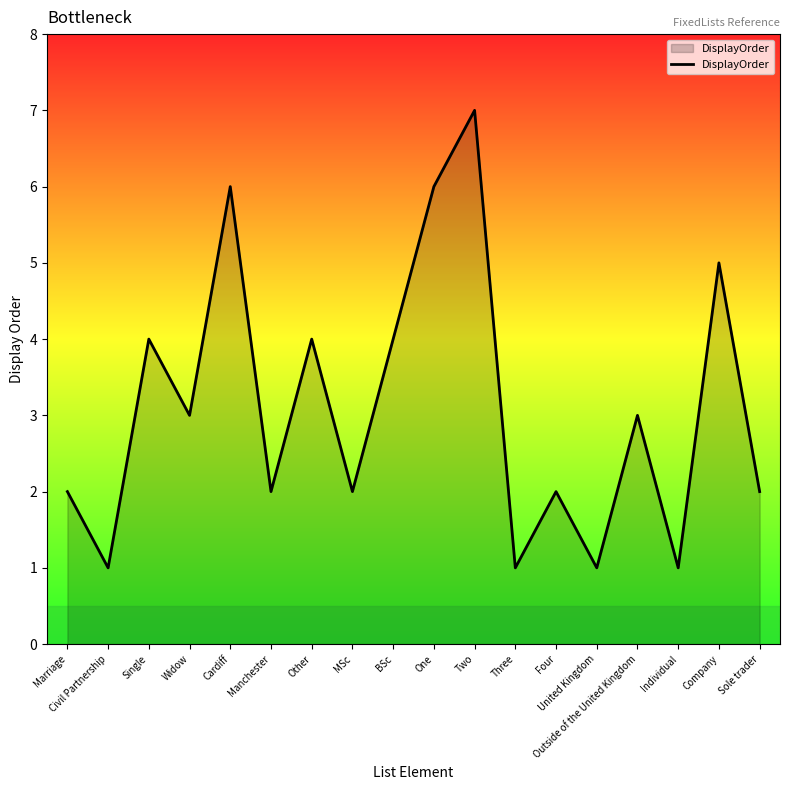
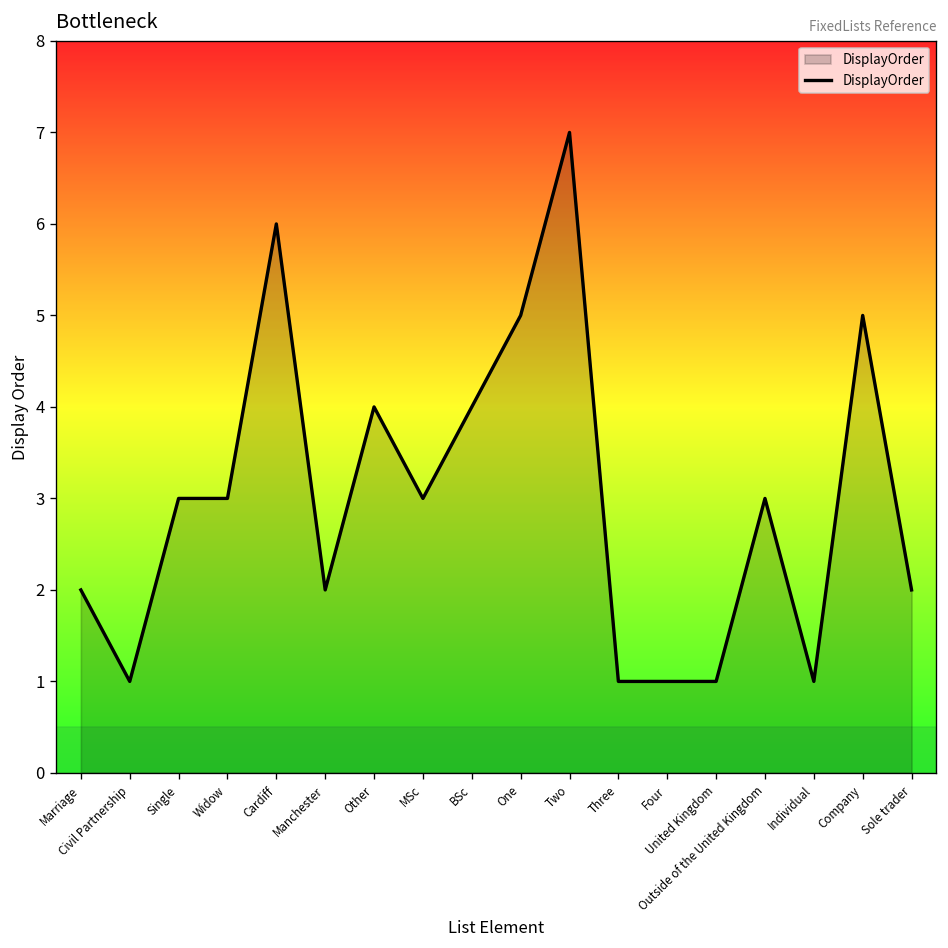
Single: 4 -> 3
MSc: 2 -> 3
One: 6 -> 5
Four: 2 -> 1
